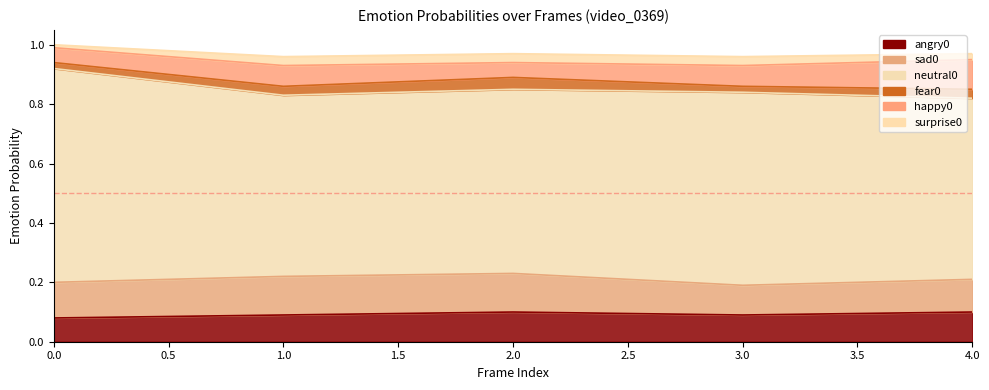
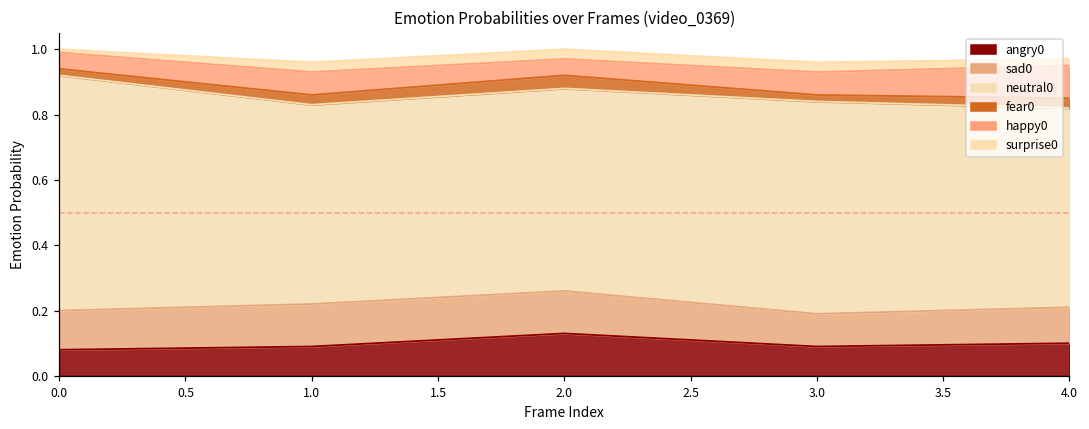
angry0, 2.0: 0.10 -> 0.13
